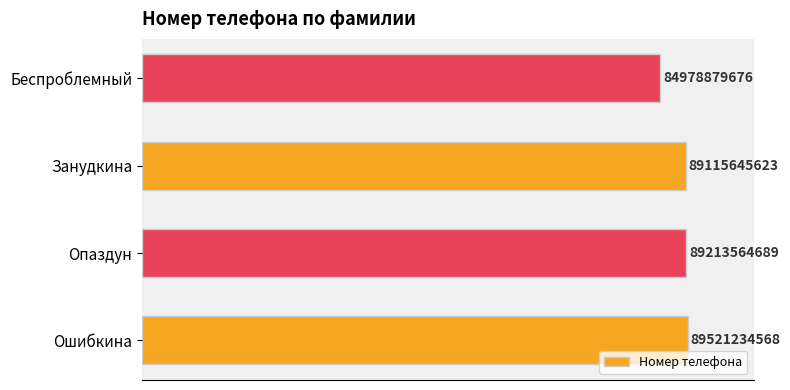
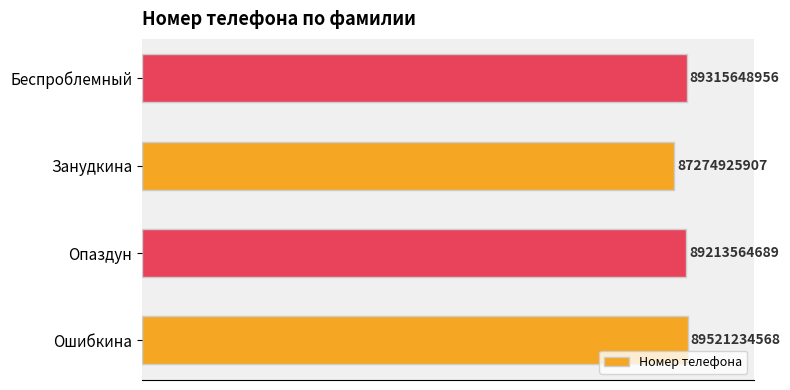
Беспроблемный: 84978879676 -> 89315648956
Занудкина: 89115645623 -> 87274925907
